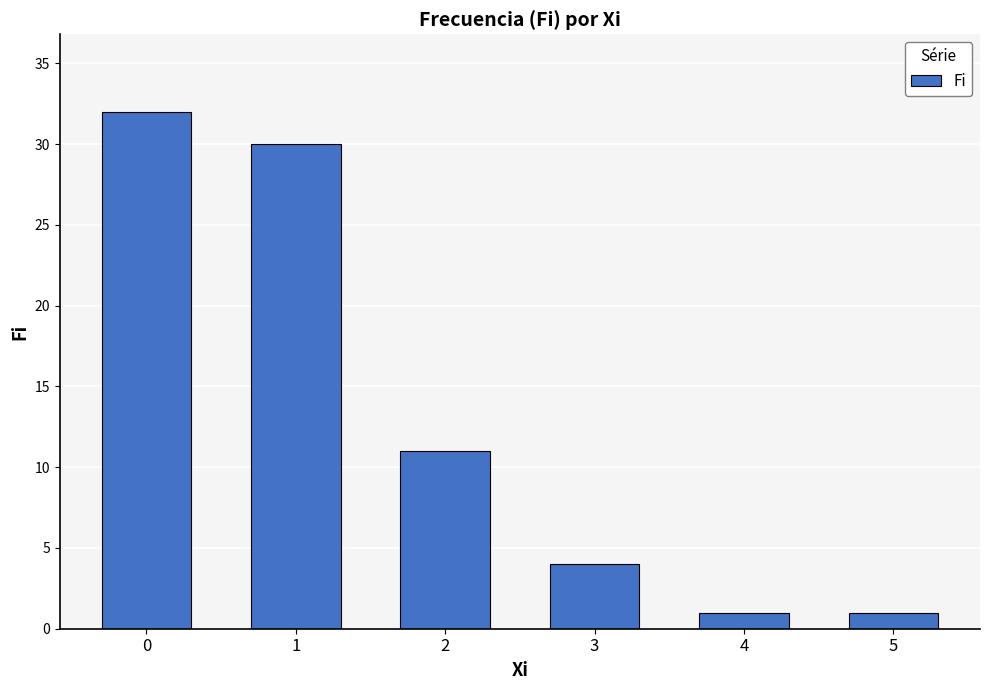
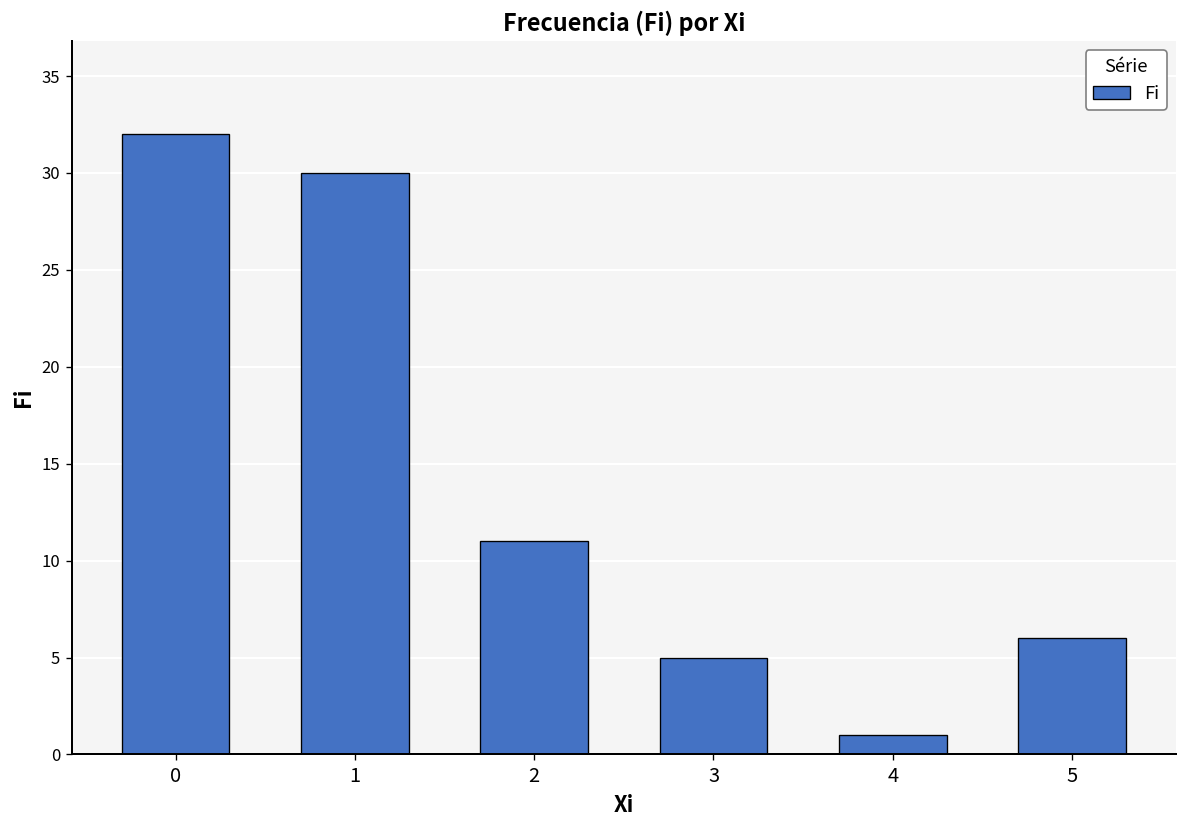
3: 4 -> 5
5: 1 -> 6
